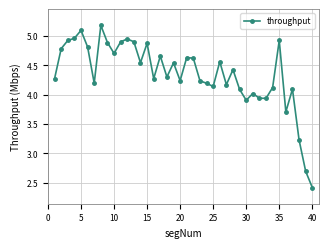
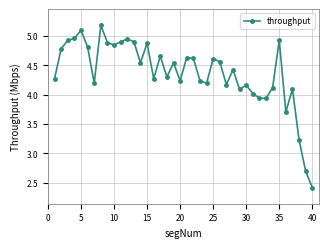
10: 4.7 -> 4.8
25: 4.1 -> 4.6
30: 3.9 -> 4.2
